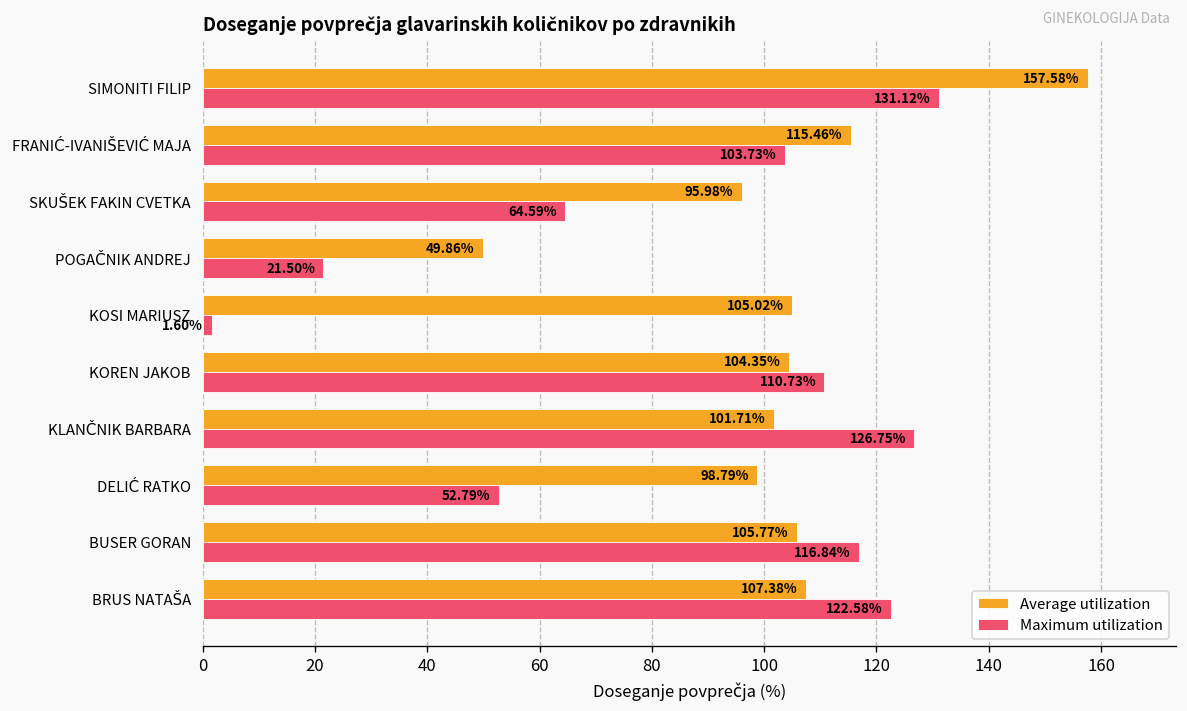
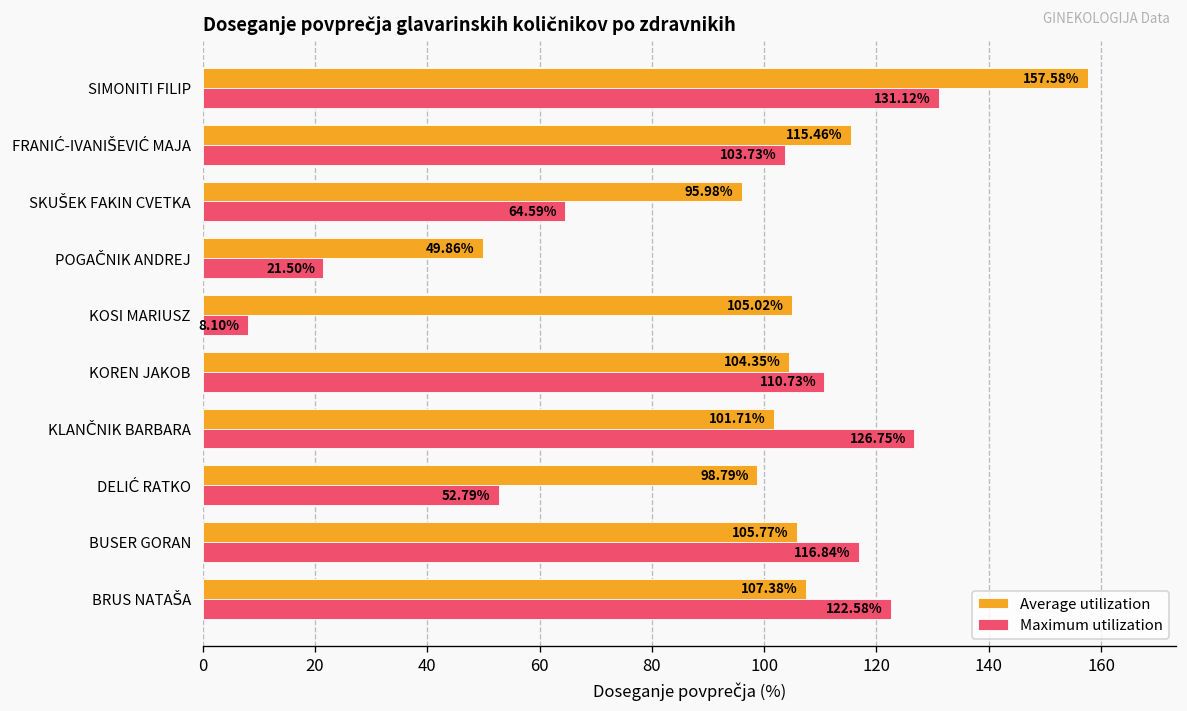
Maximum utilization, KOSI MARIUSZ: 1.60% -> 8.10%
